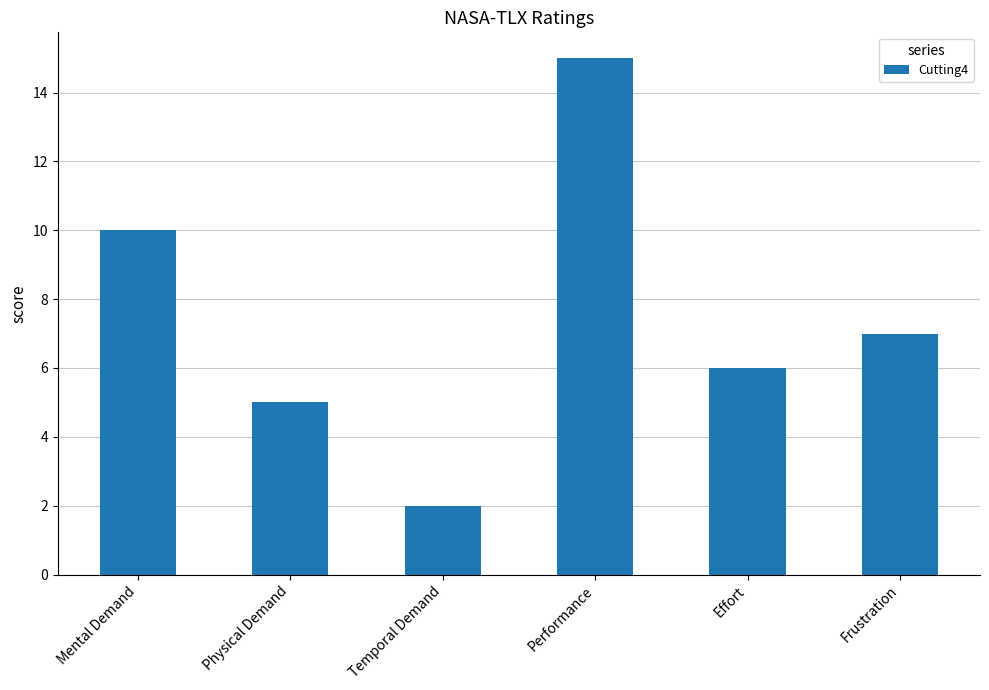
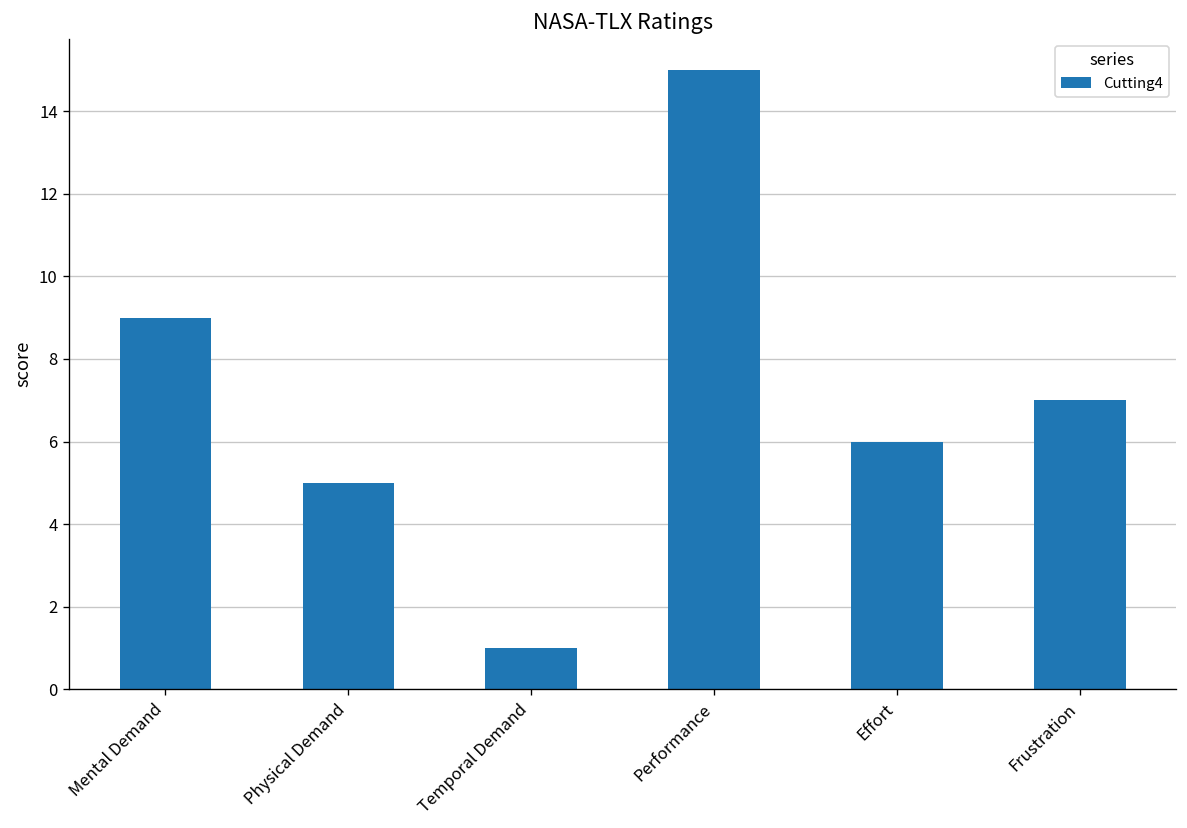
Mental Demand: 10 -> 9
Temporal Demand: 2 -> 1
